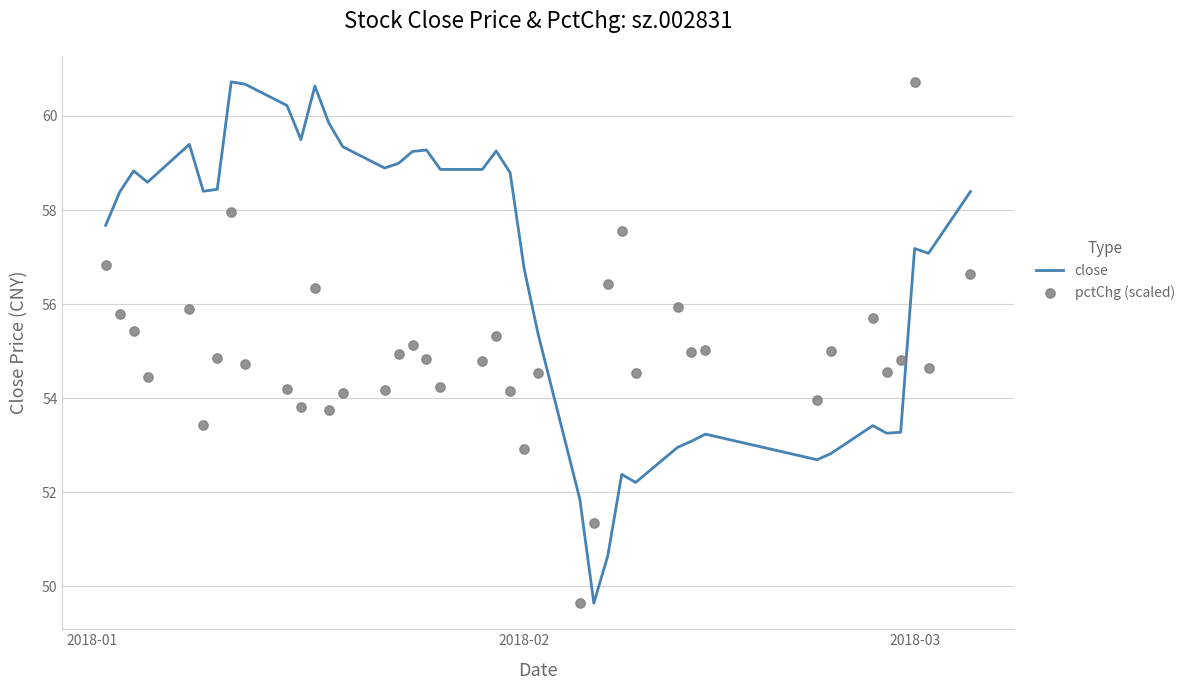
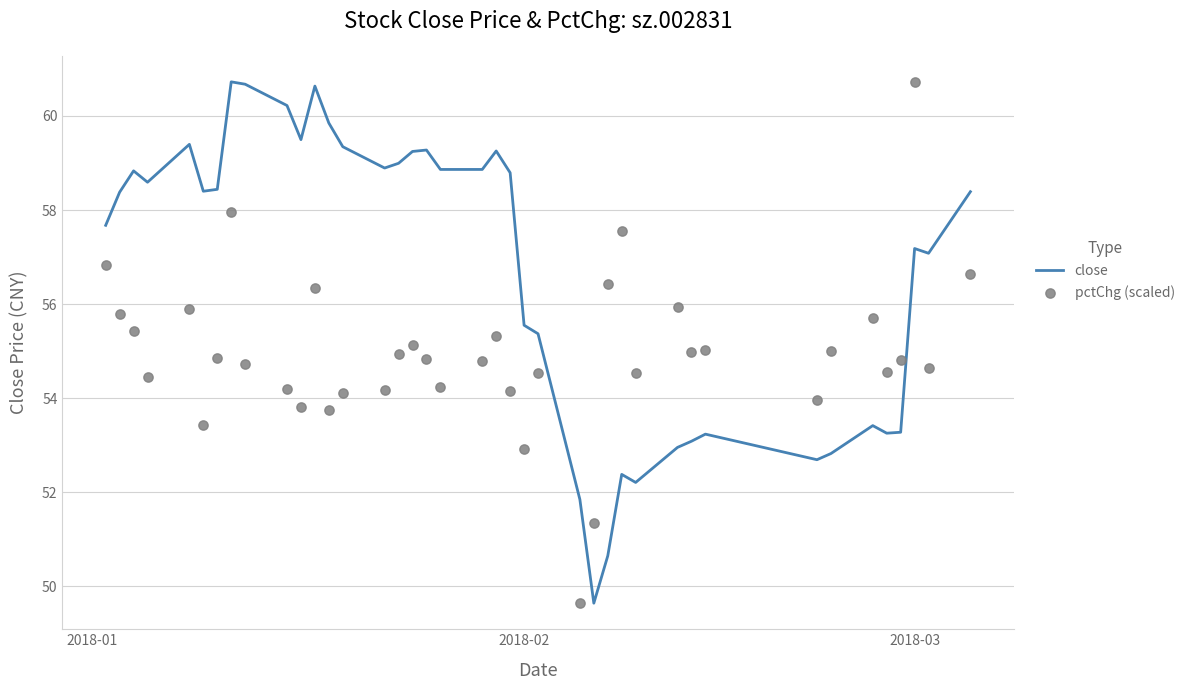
close, 2018-02: 56.8 -> 55.6
